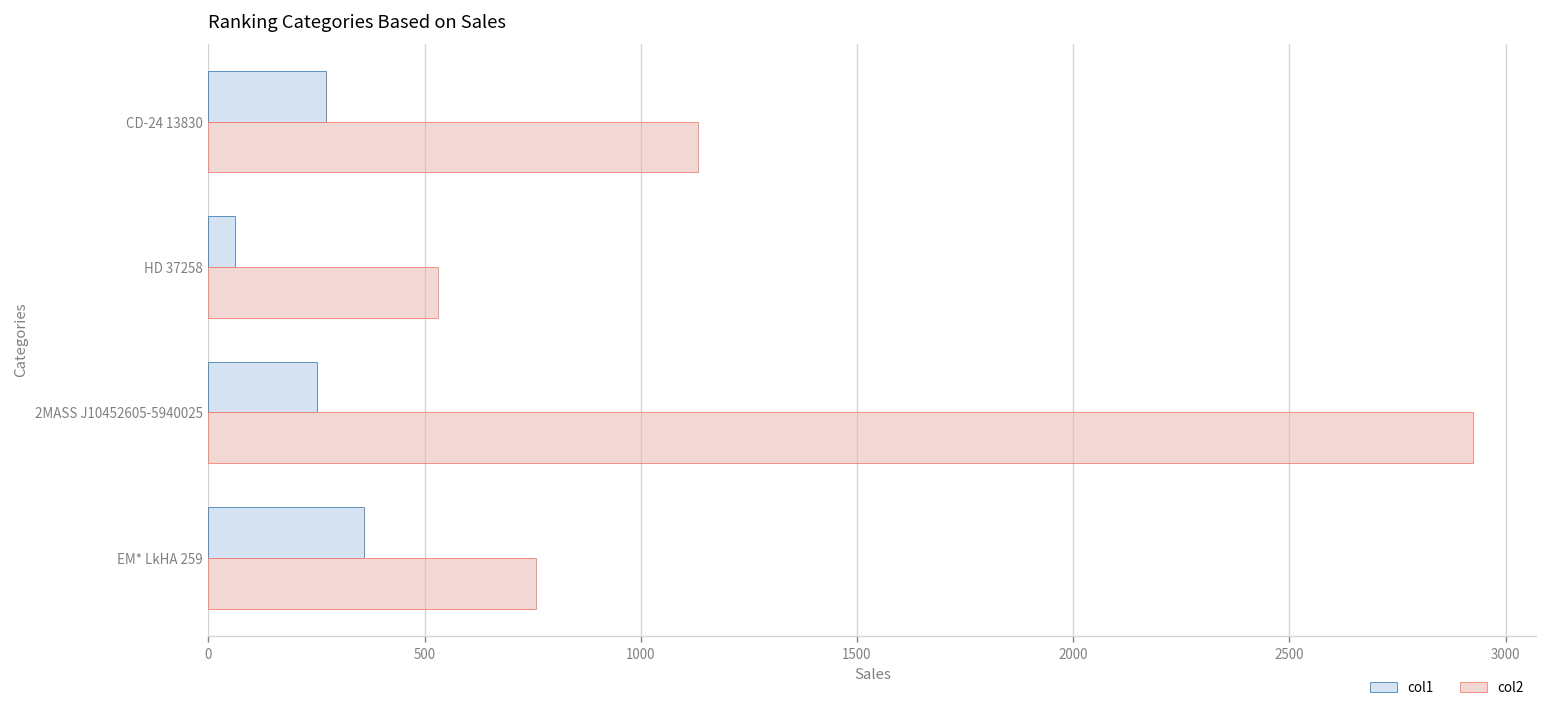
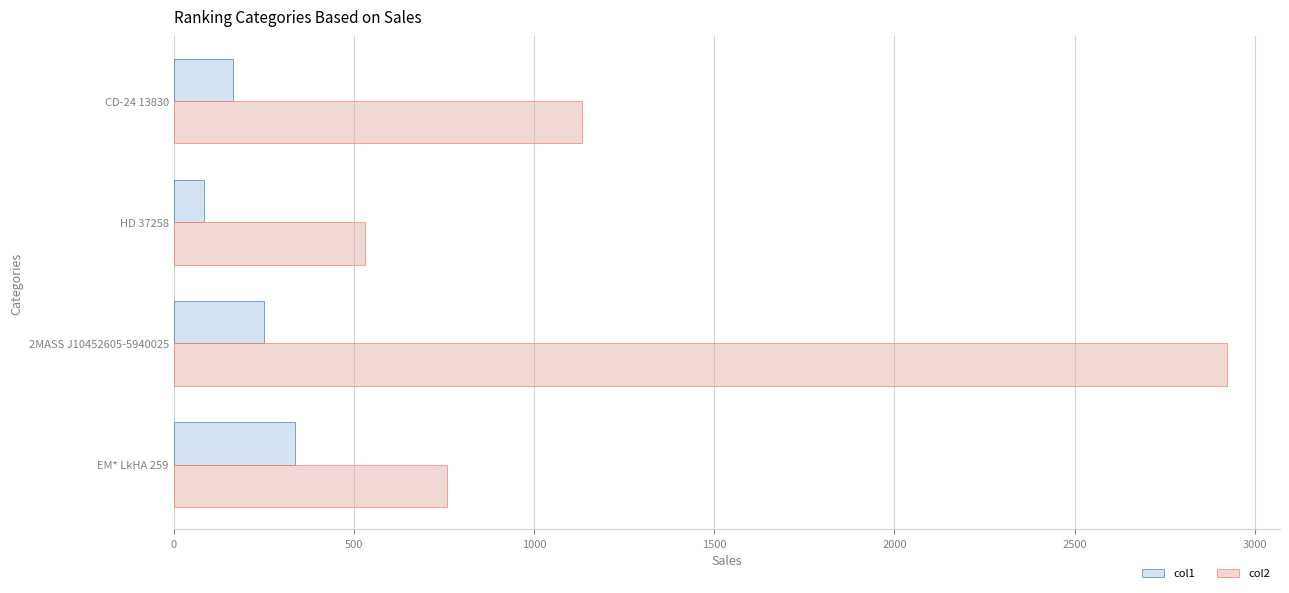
col1, CD-24 13830: 270 -> 160
col1, HD 37258: 60 -> 80
col1, EM* LkHA 259: 360 -> 340
